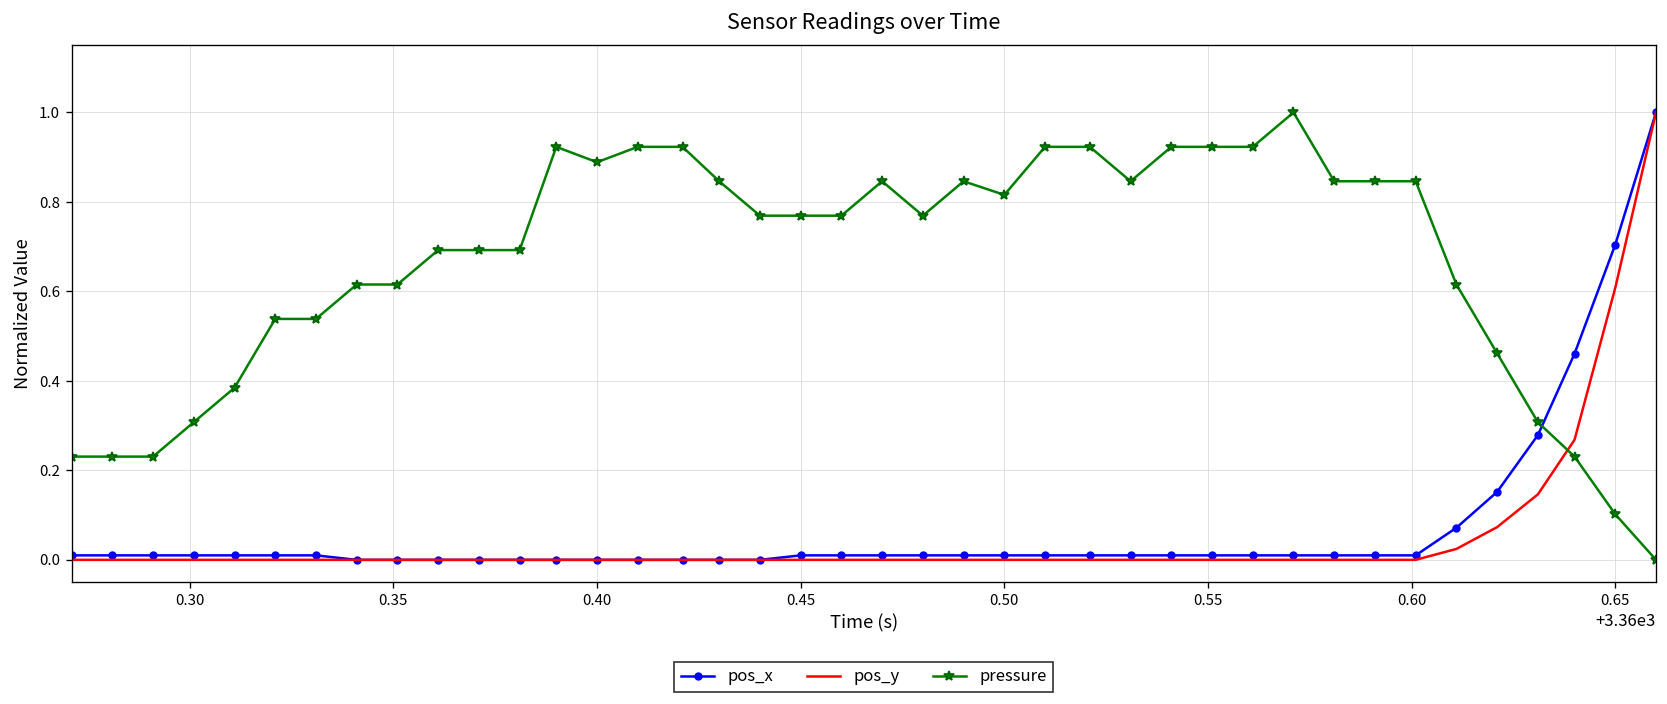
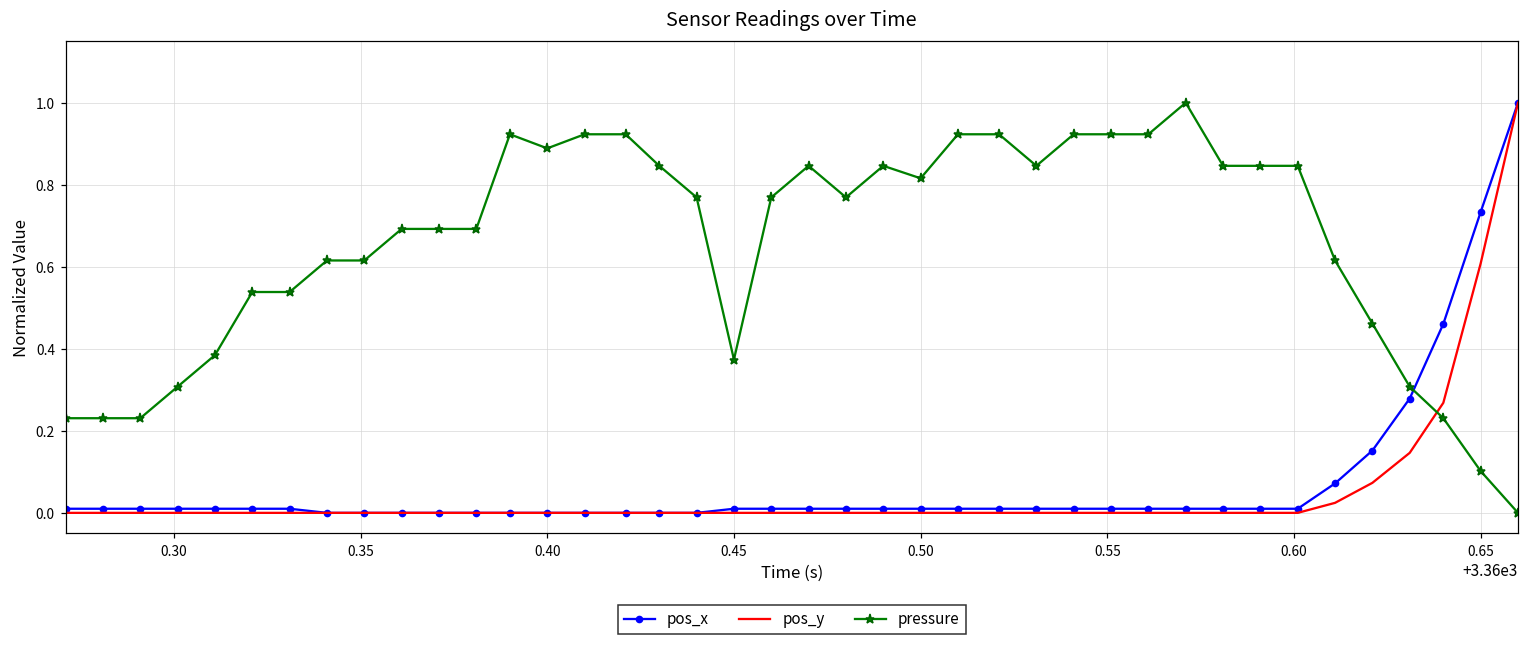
pressure, 0.45: 0.77 -> 0.37
pos_x, 0.65: 0.70 -> 0.73
